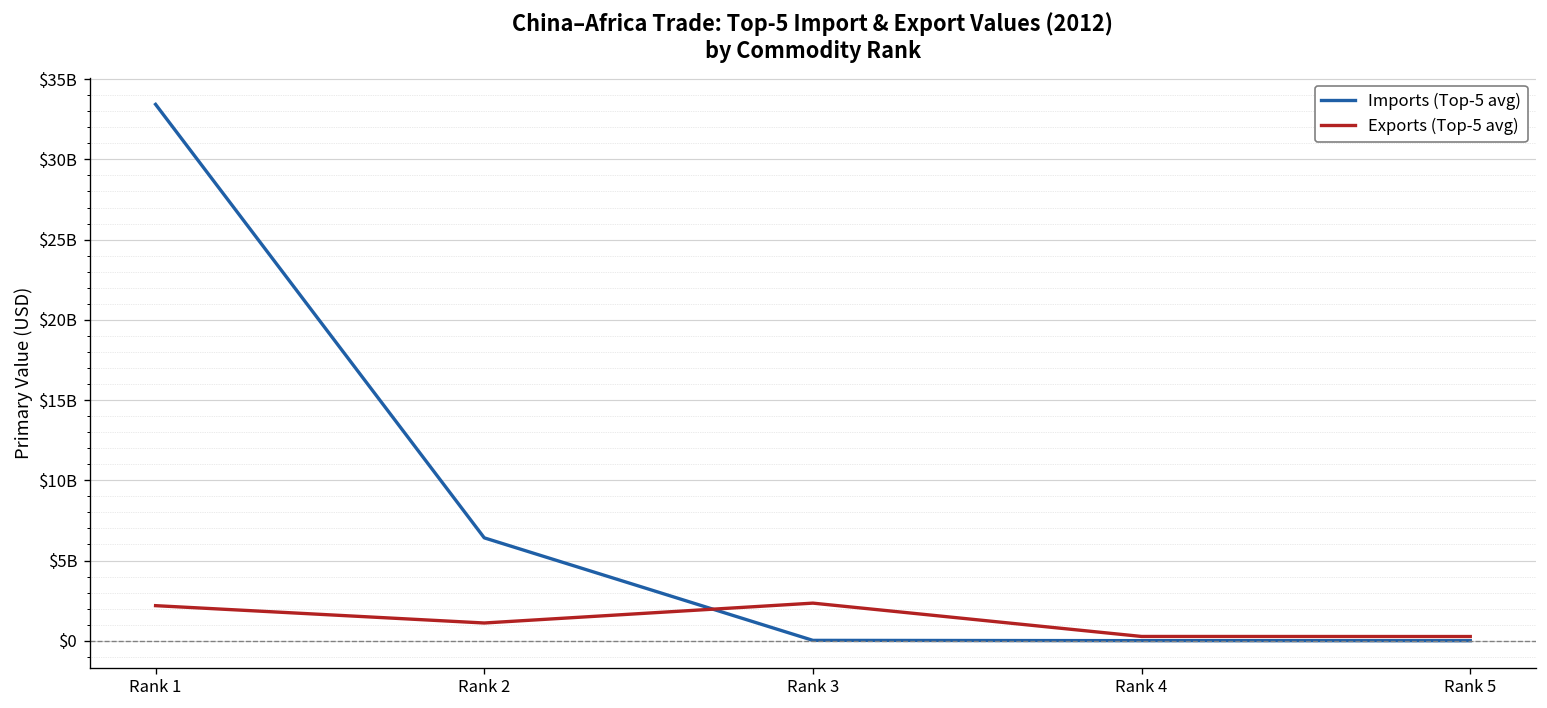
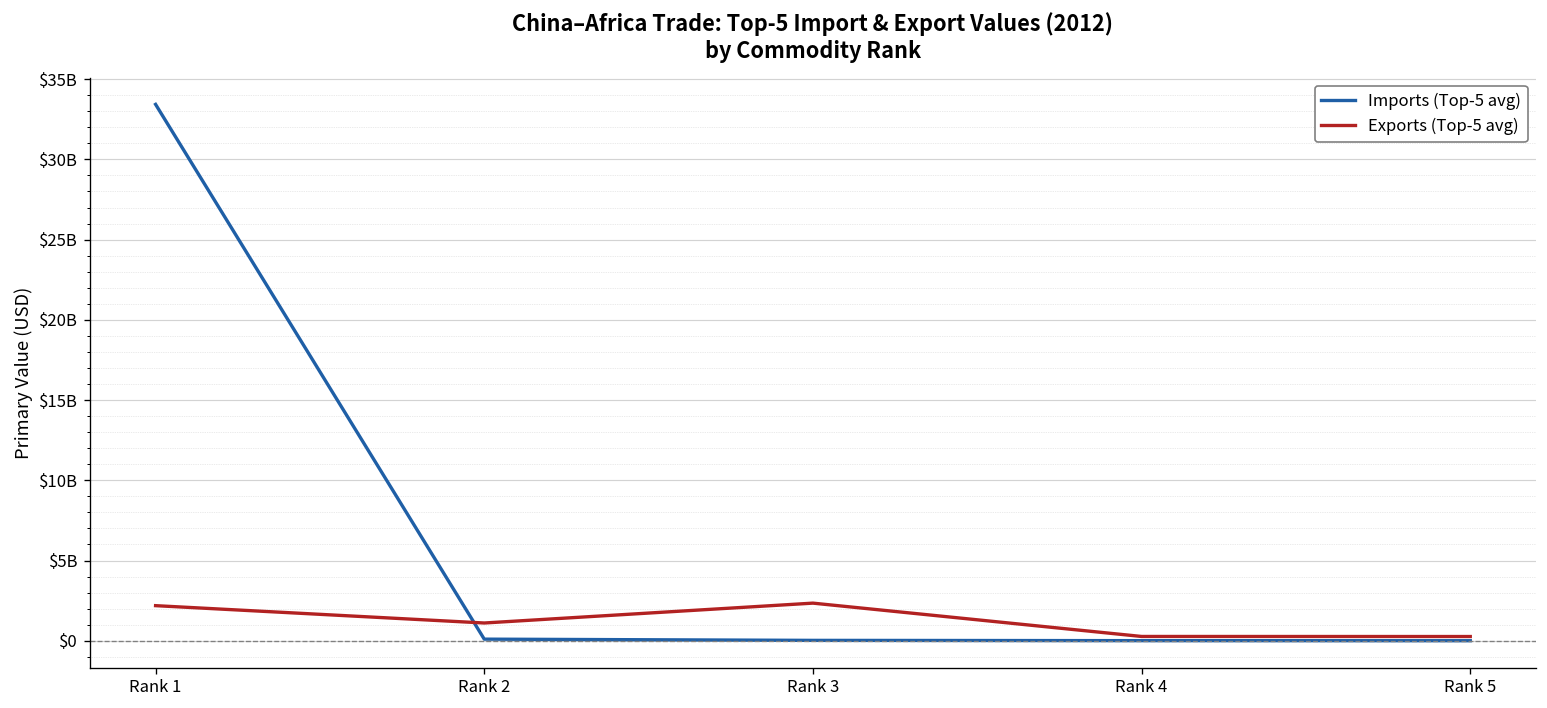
Imports (Top-5 avg), Rank 2: $6400000000 -> $100000000
